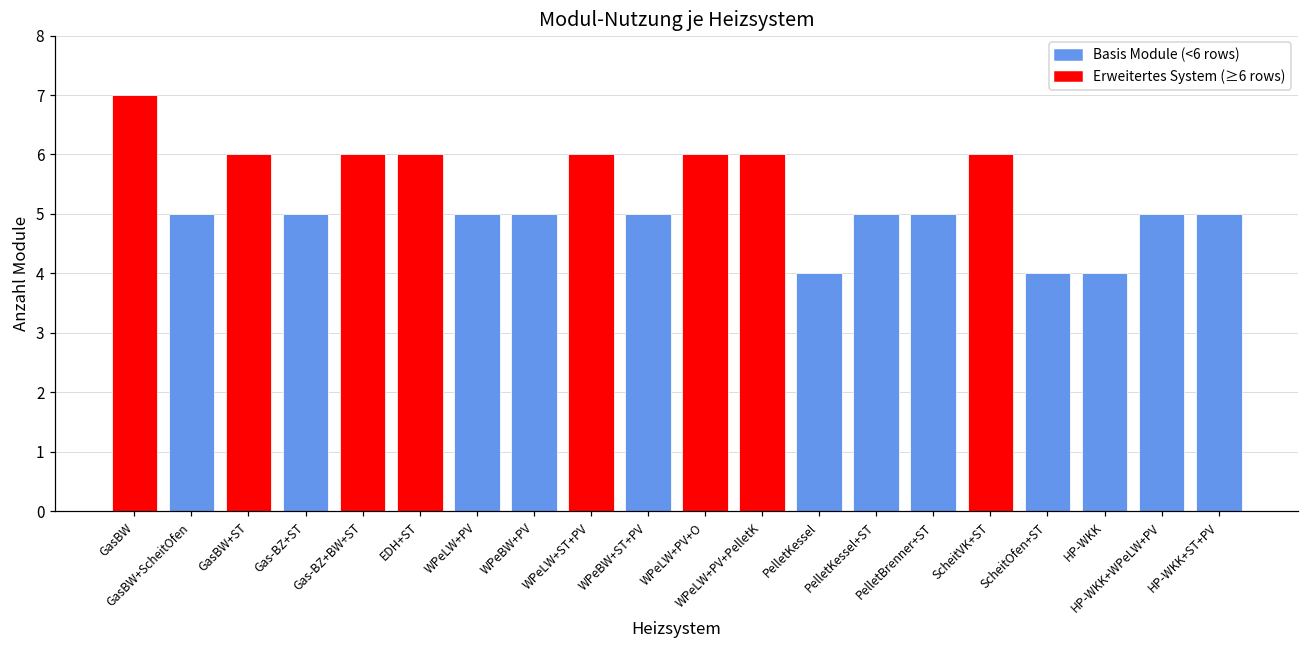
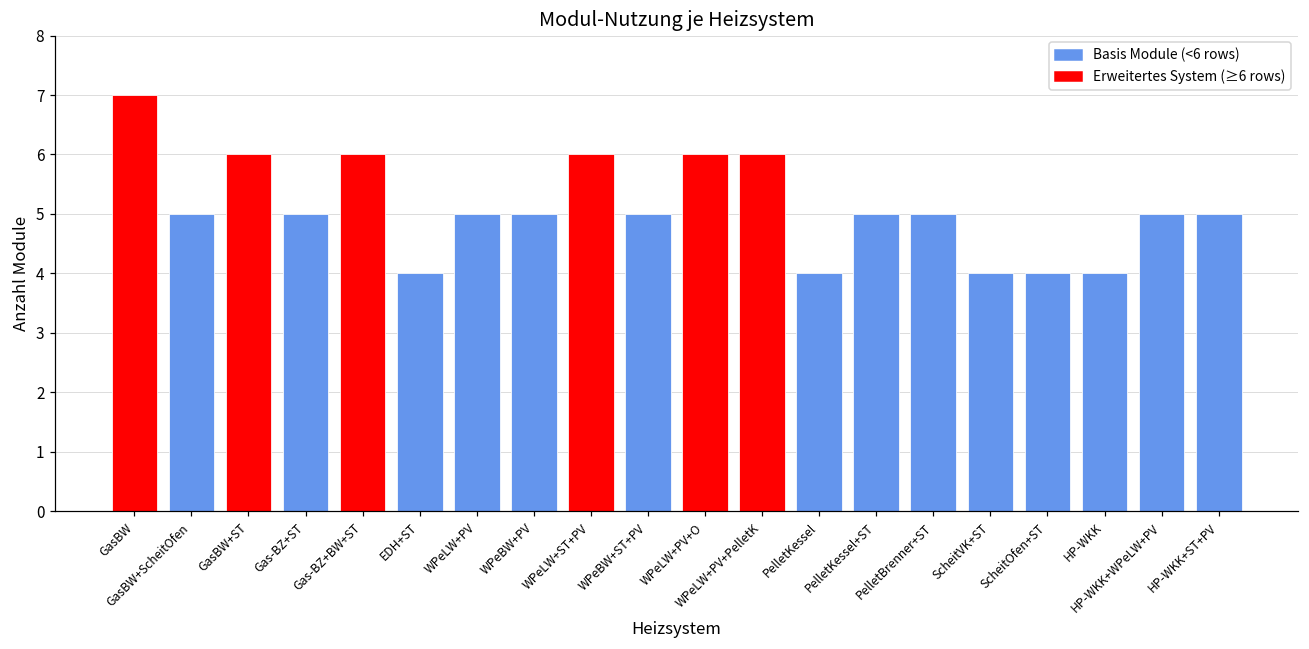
EDH+ST: 6 -> 4
ScheitVK+ST: 6 -> 4
